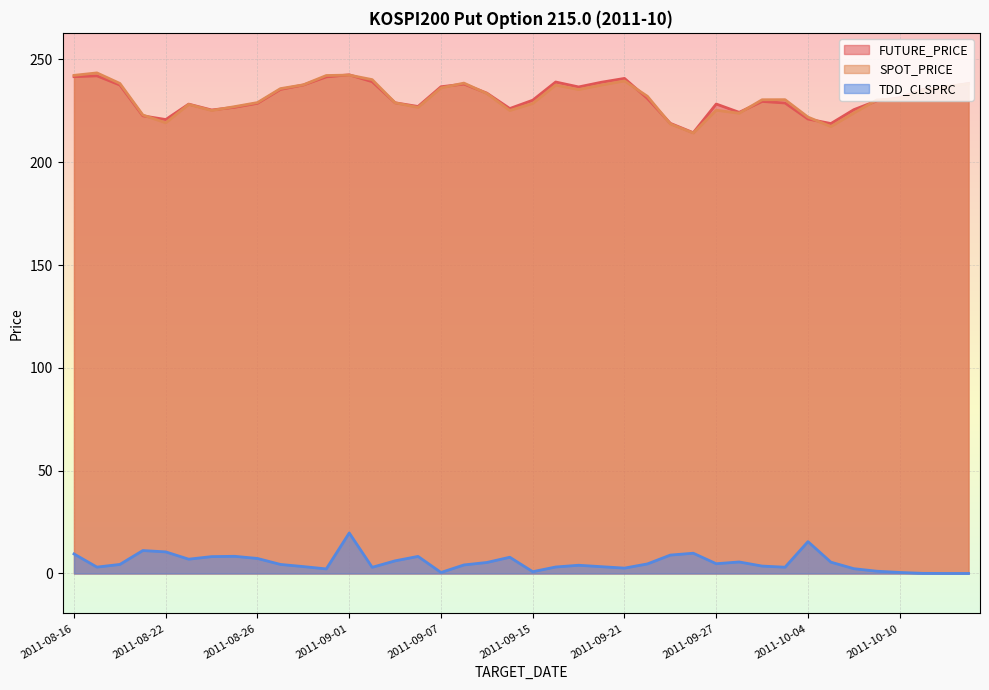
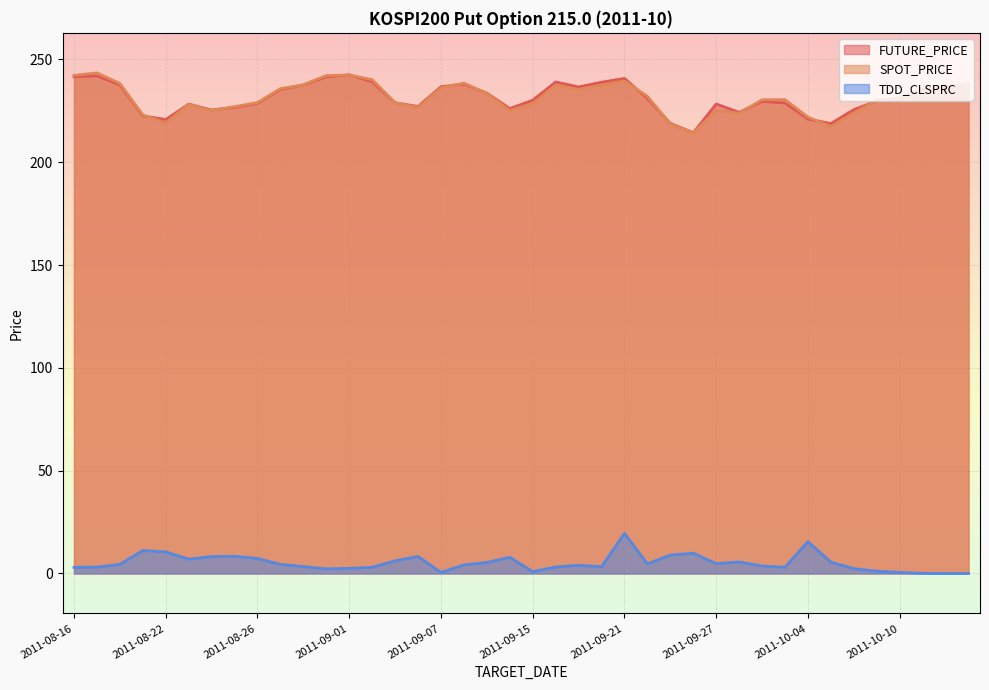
TDD_CLSPRC, 2011-08-16: 10 -> 3
TDD_CLSPRC, 2011-09-01: 20 -> 3
TDD_CLSPRC, 2011-09-21: 3 -> 20
